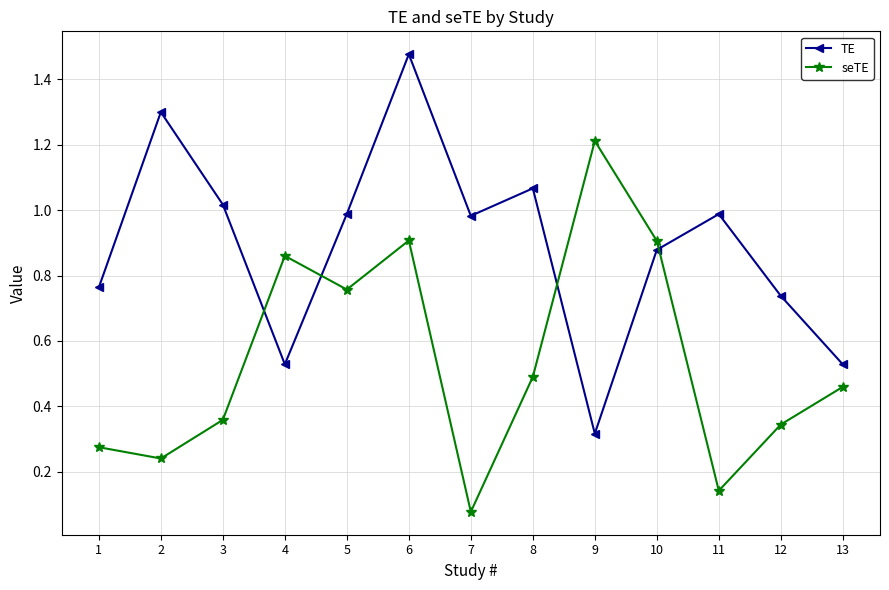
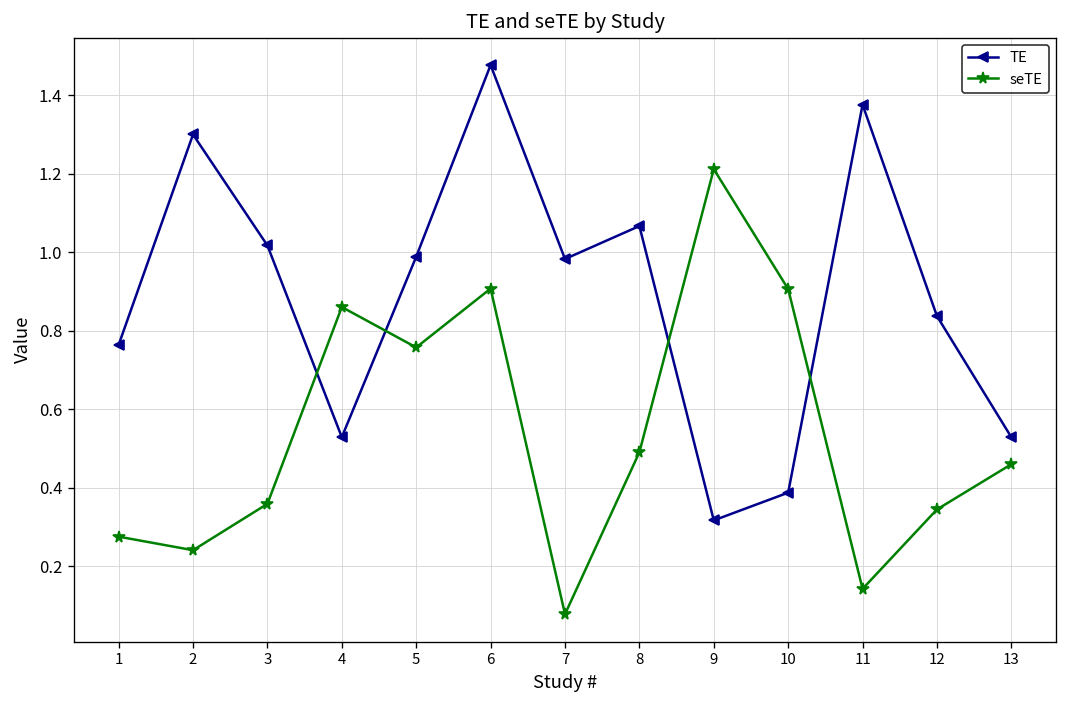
TE, 10: 0.88 -> 0.39
TE, 11: 0.99 -> 1.38
TE, 12: 0.74 -> 0.84
